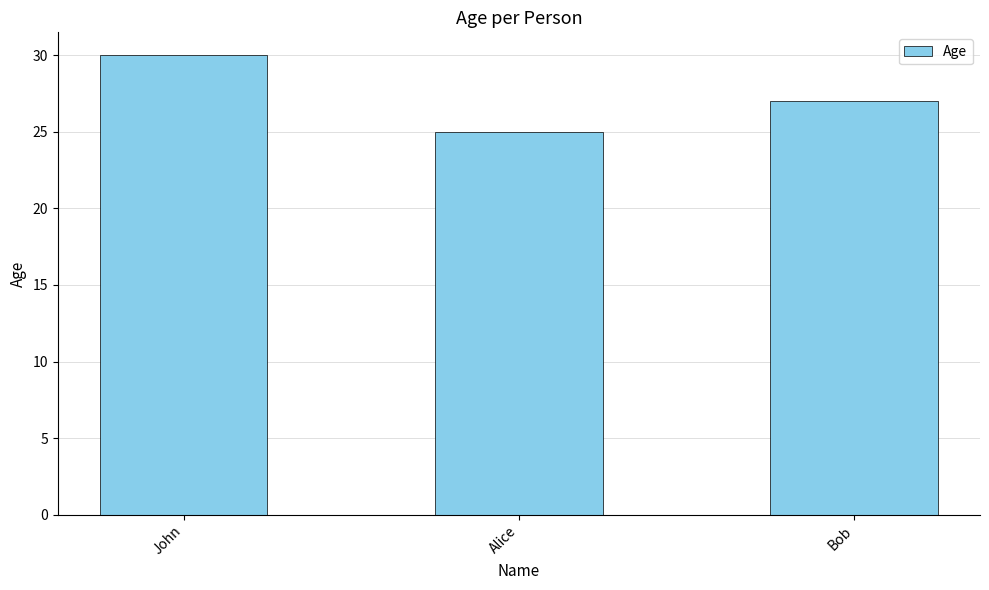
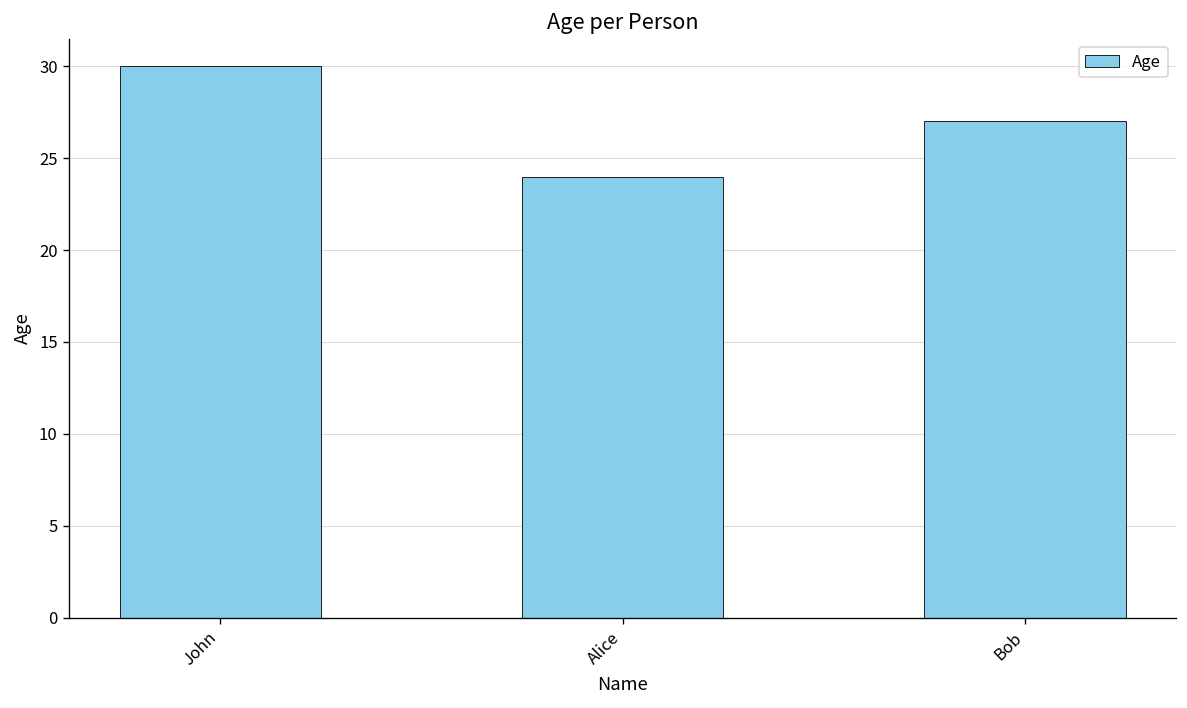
Alice: 25 -> 24
